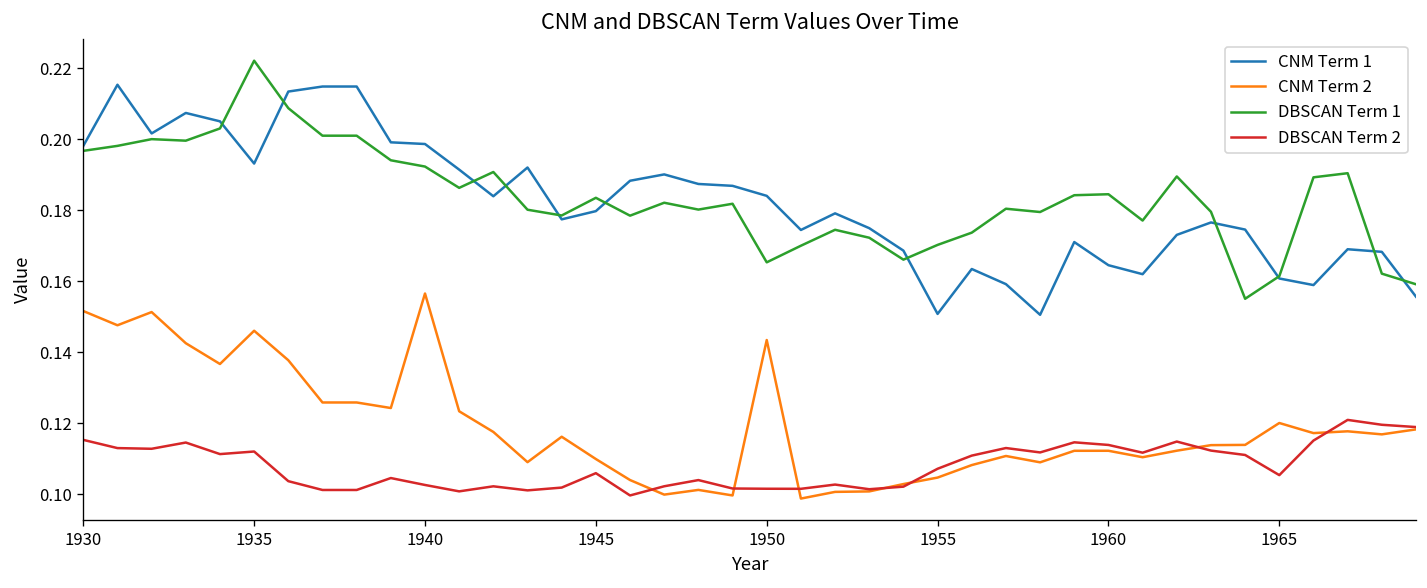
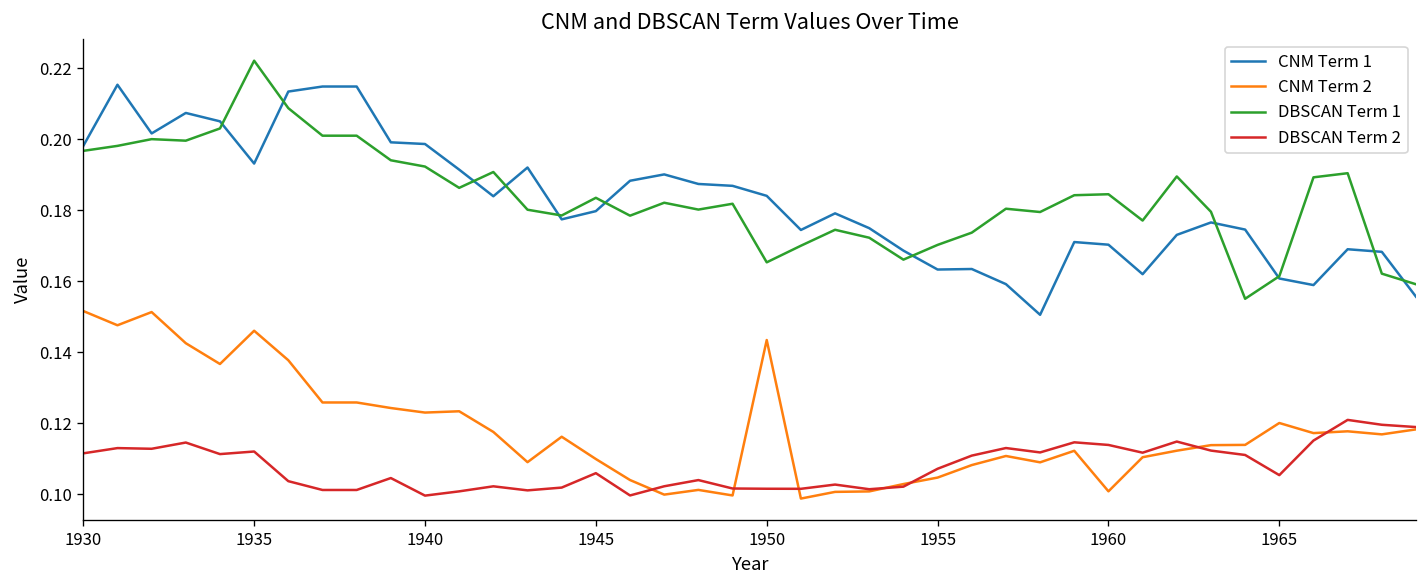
DBSCAN Term 2, 1930: 0.115 -> 0.112
CNM Term 2, 1940: 0.157 -> 0.123
DBSCAN Term 2, 1940: 0.103 -> 0.100
CNM Term 1, 1955: 0.151 -> 0.163
CNM Term 1, 1960: 0.165 -> 0.170
CNM Term 2, 1960: 0.112 -> 0.101
